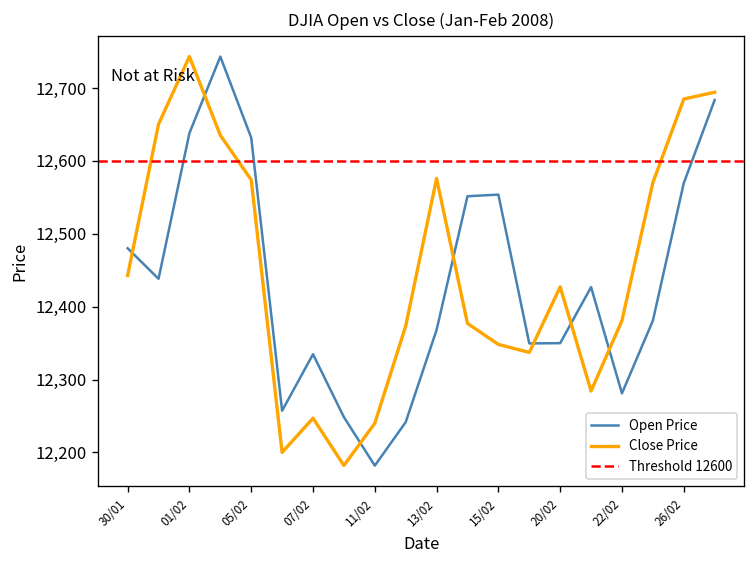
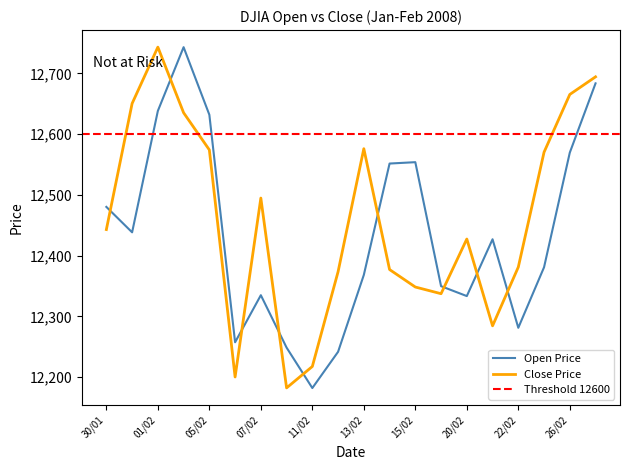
Close Price, 07/02: 12,250 -> 12,490
Close Price, 11/02: 12,240 -> 12,220
Open Price, 20/02: 12,350 -> 12,330
Close Price, 26/02: 12,680 -> 12,670
